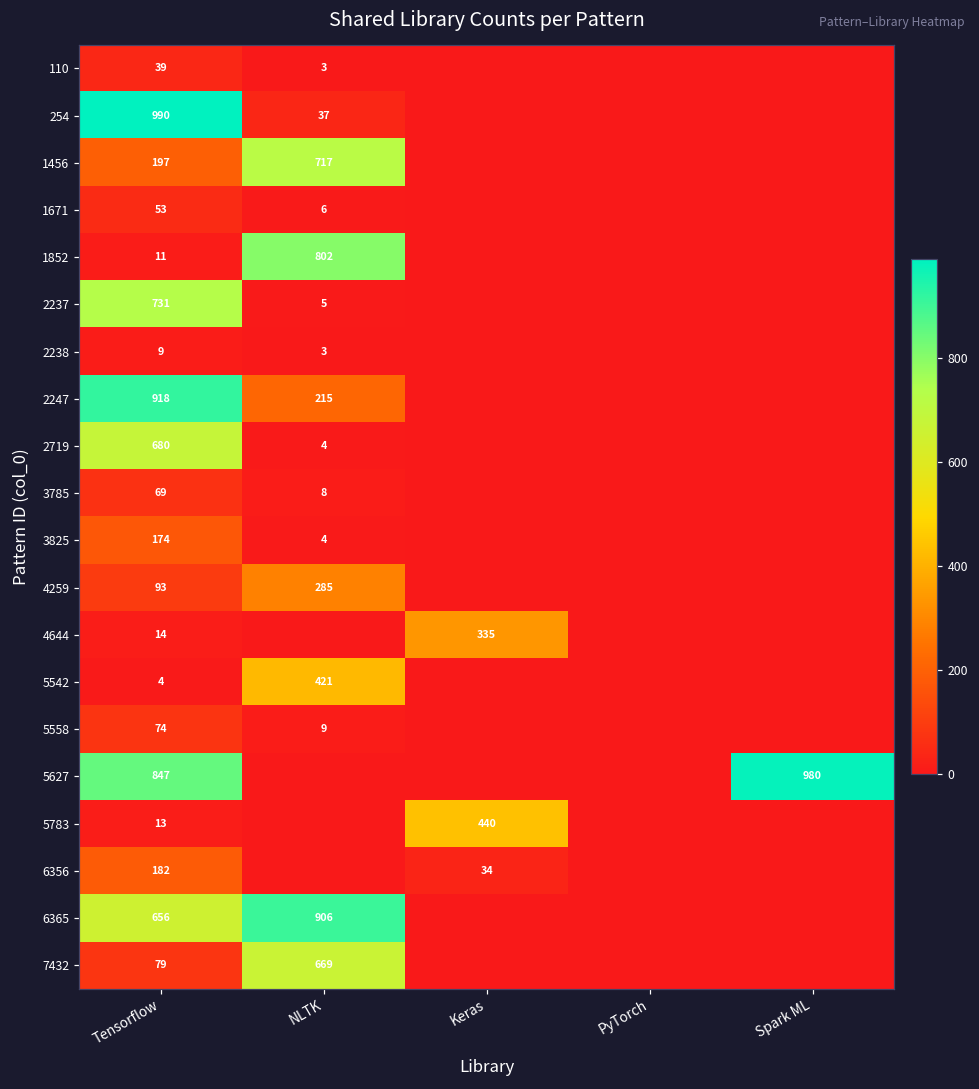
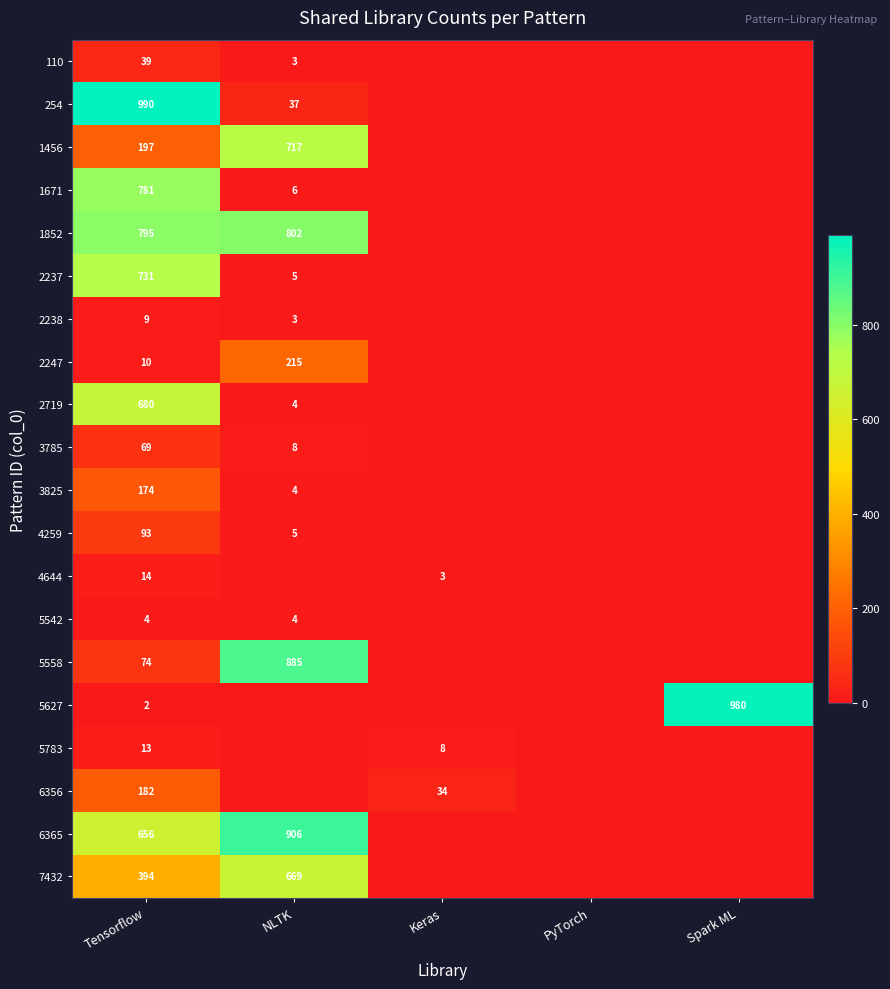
1671, Tensorflow: 53 -> 781
1852, Tensorflow: 11 -> 795
2247, Tensorflow: 918 -> 10
4259, NLTK: 285 -> 5
4644, Keras: 335 -> 3
5542, NLTK: 421 -> 4
5558, NLTK: 9 -> 885
5627, Tensorflow: 847 -> 2
5783, Keras: 440 -> 8
7432, Tensorflow: 79 -> 394
